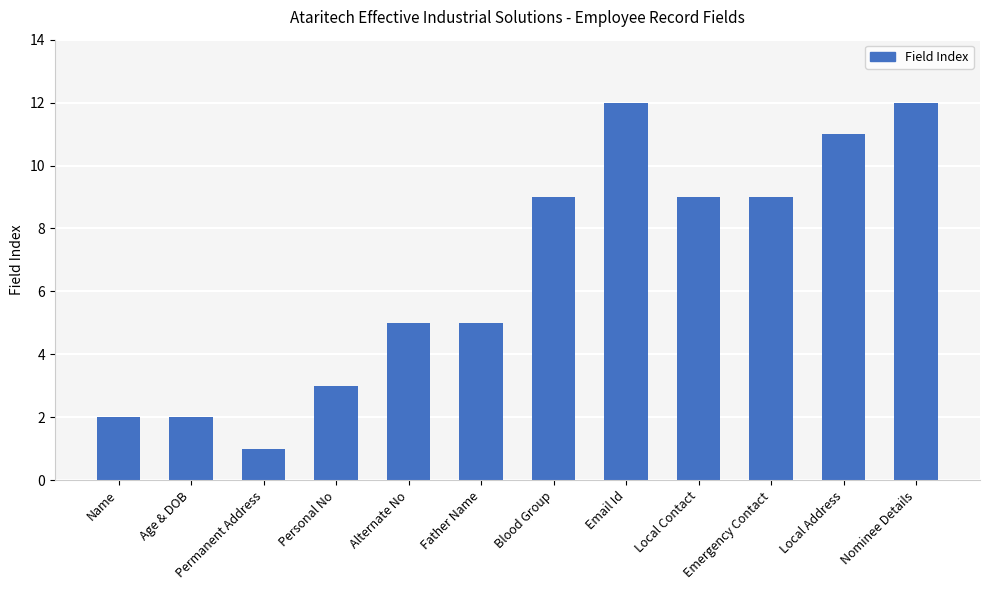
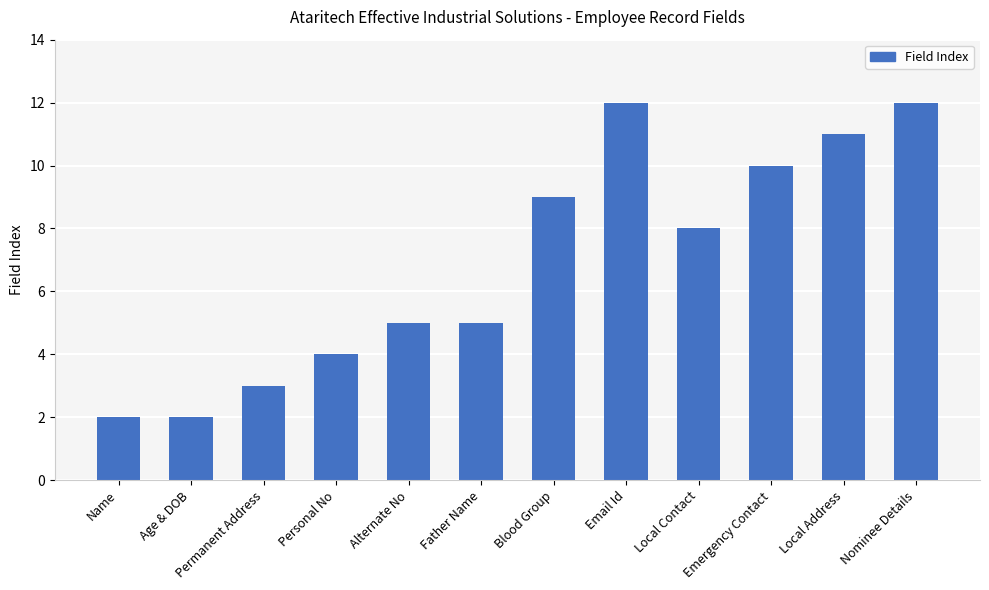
Permanent Address: 1 -> 3
Personal No: 3 -> 4
Local Contact: 9 -> 8
Emergency Contact: 9 -> 10
